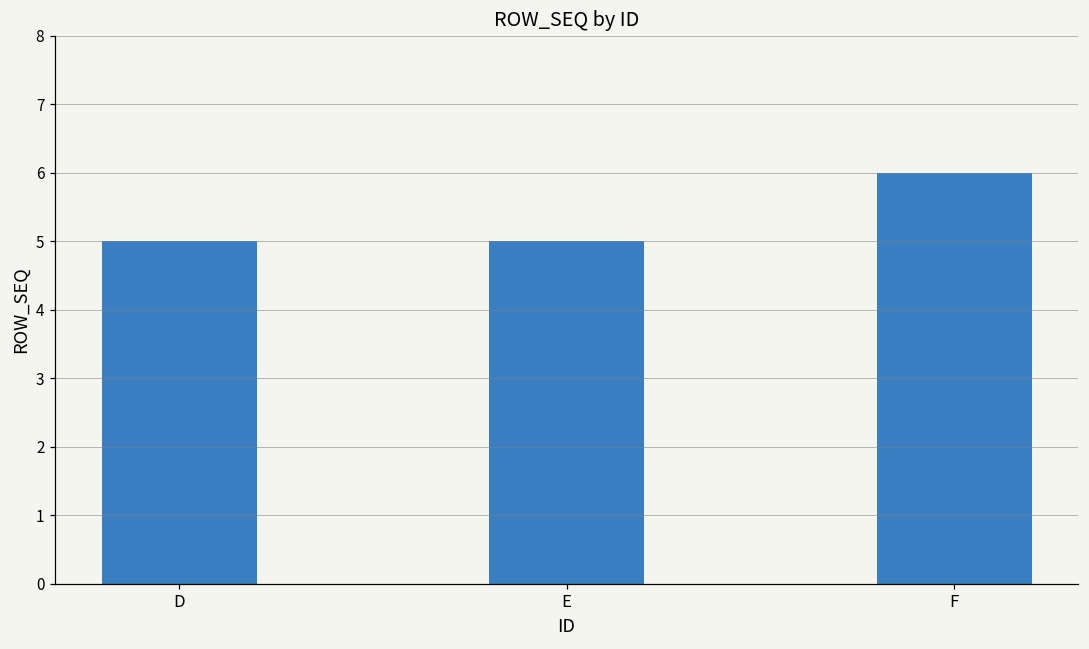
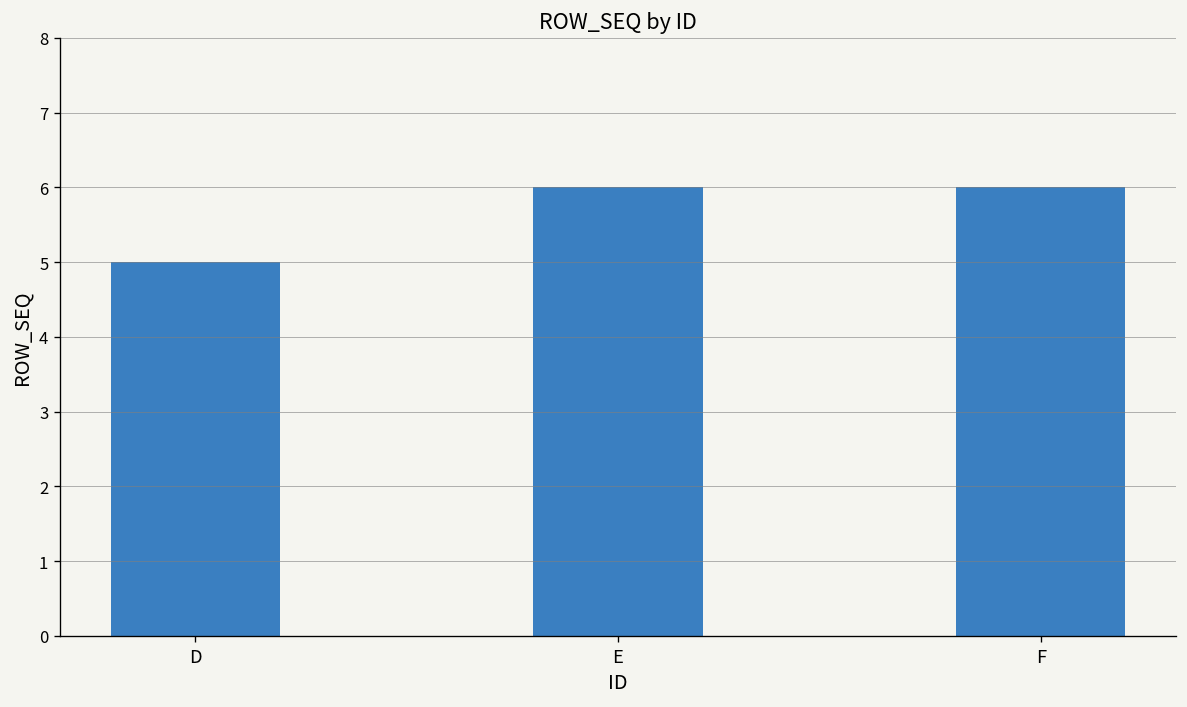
E: 5 -> 6
